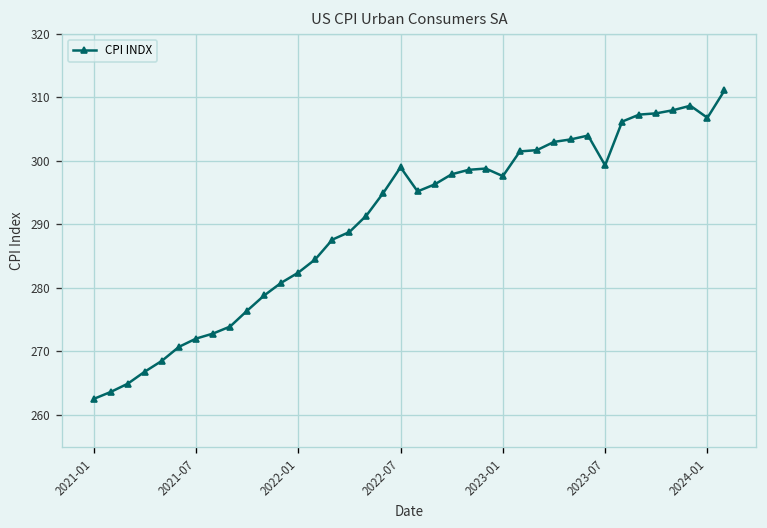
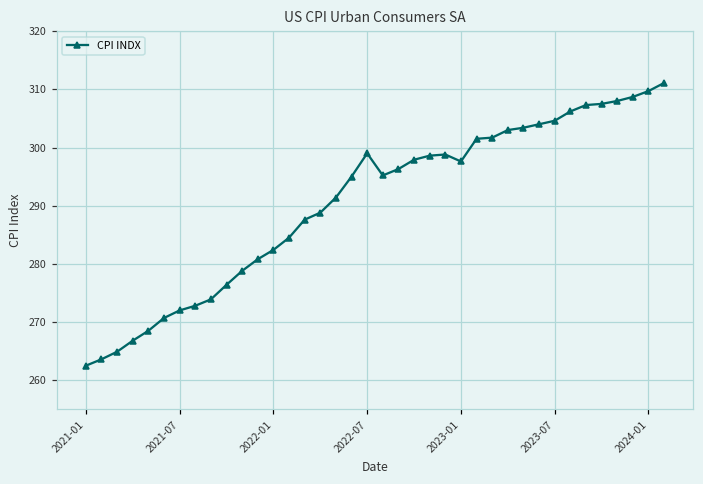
2023-07: 299 -> 305
2024-01: 307 -> 310
